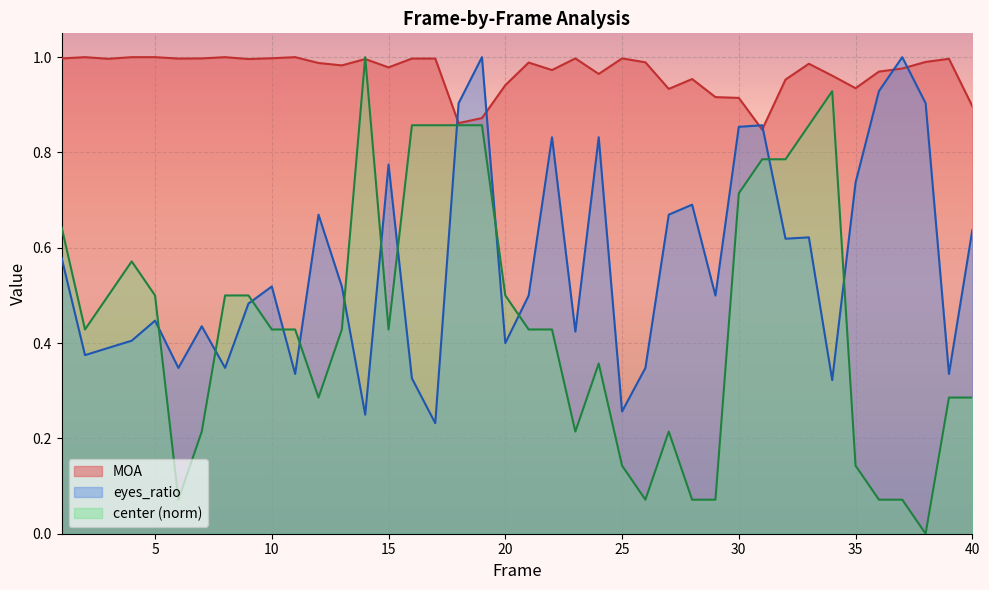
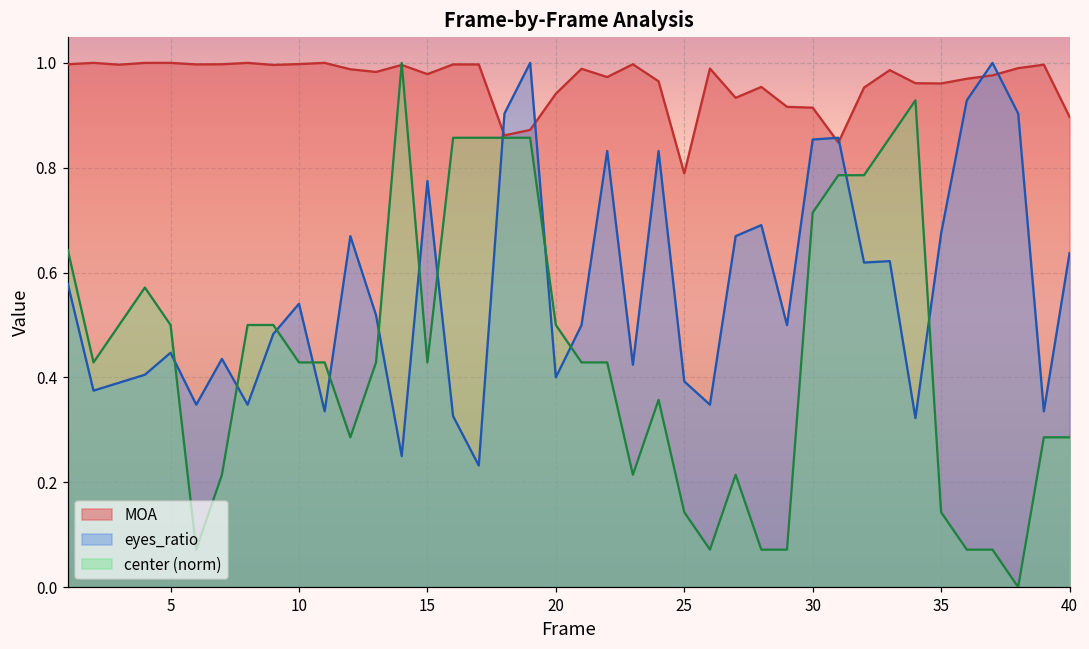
eyes_ratio, 10: 0.52 -> 0.54
MOA, 25: 1.00 -> 0.79
eyes_ratio, 25: 0.26 -> 0.39
MOA, 35: 0.93 -> 0.96
eyes_ratio, 35: 0.74 -> 0.67
